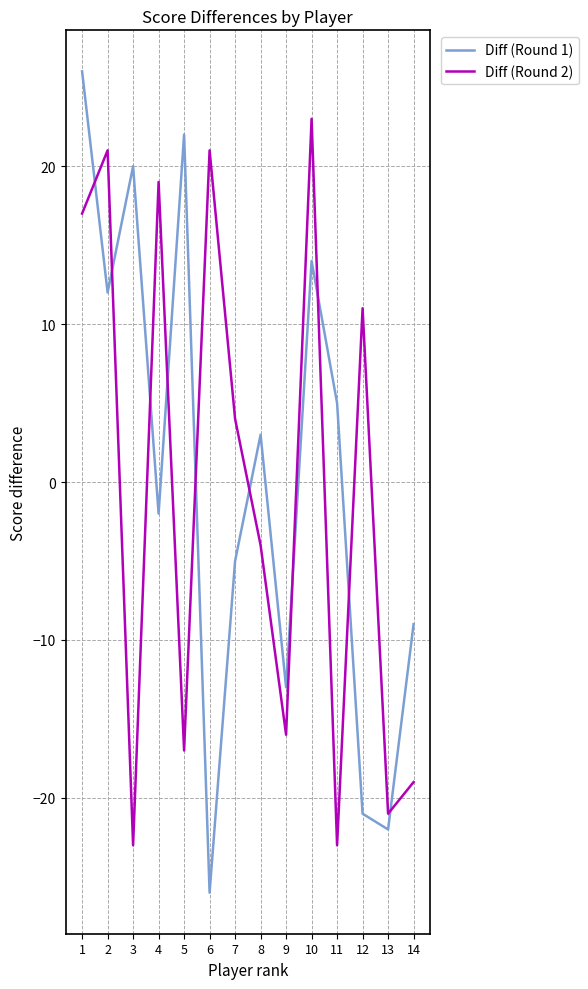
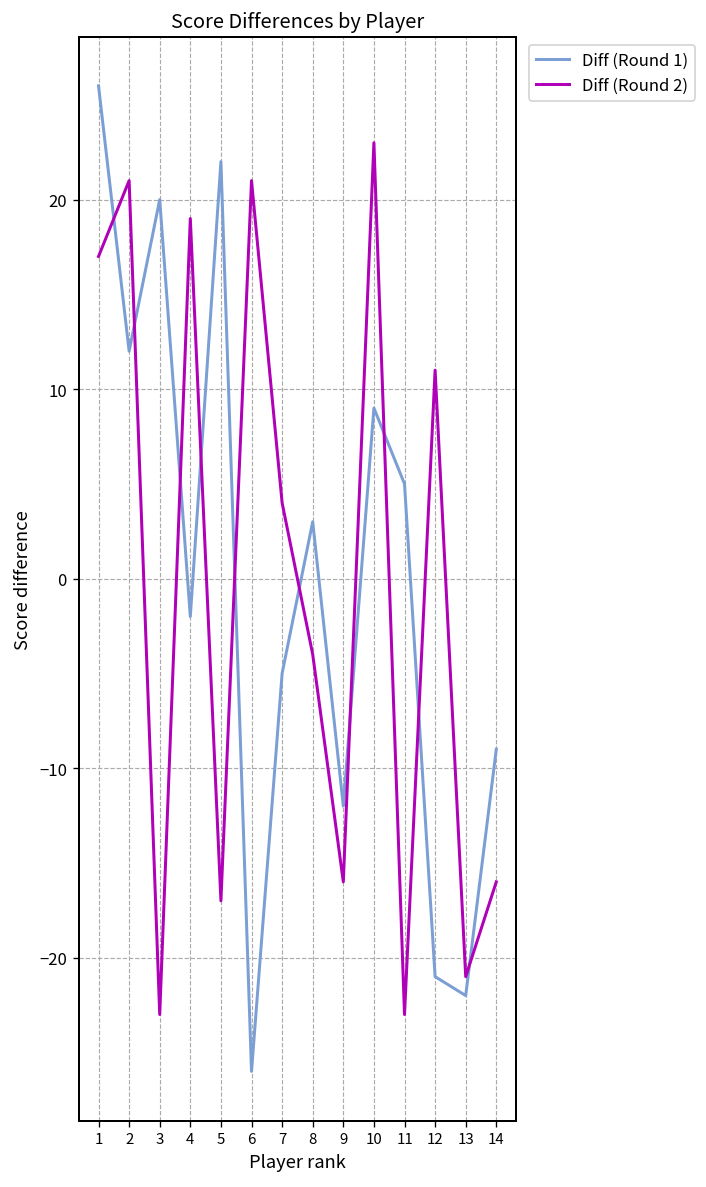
Diff (Round 1), 9: -13 -> -12
Diff (Round 1), 10: 14 -> 9
Diff (Round 2), 14: -19 -> -16
